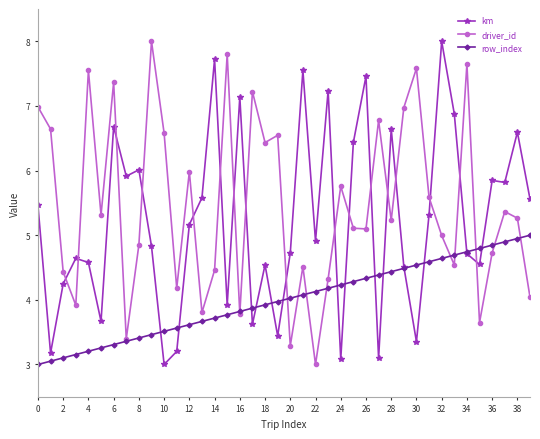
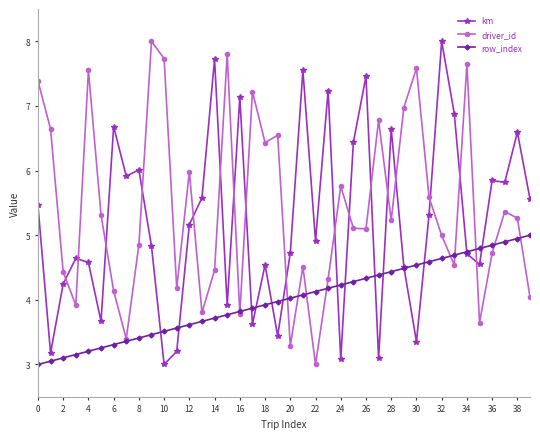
driver_id, 0: 7.0 -> 7.4
driver_id, 6: 7.4 -> 4.1
driver_id, 10: 6.6 -> 7.7
